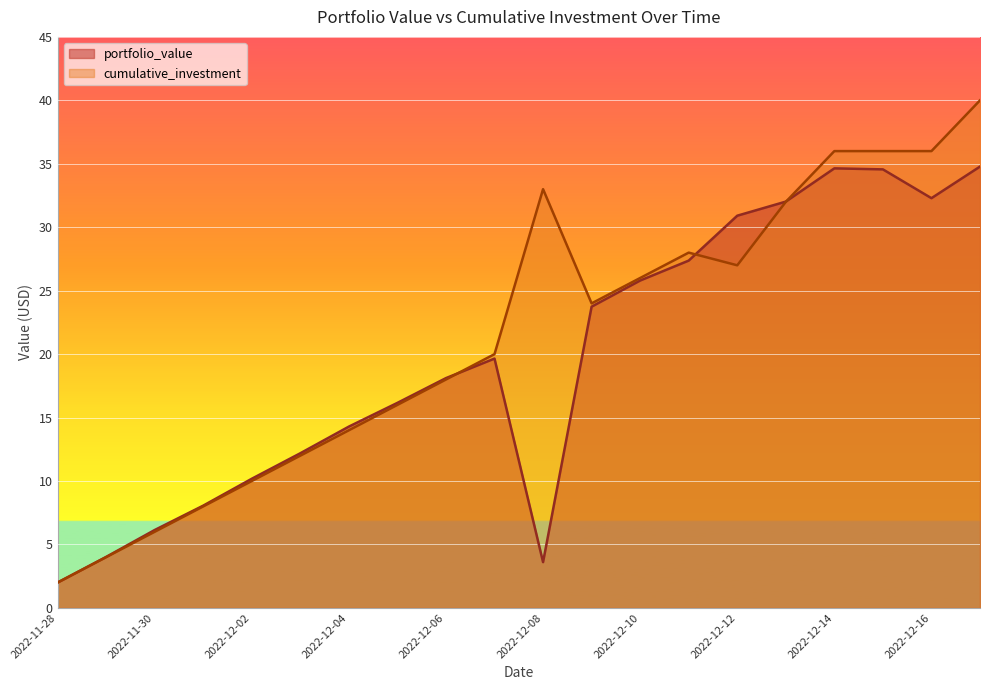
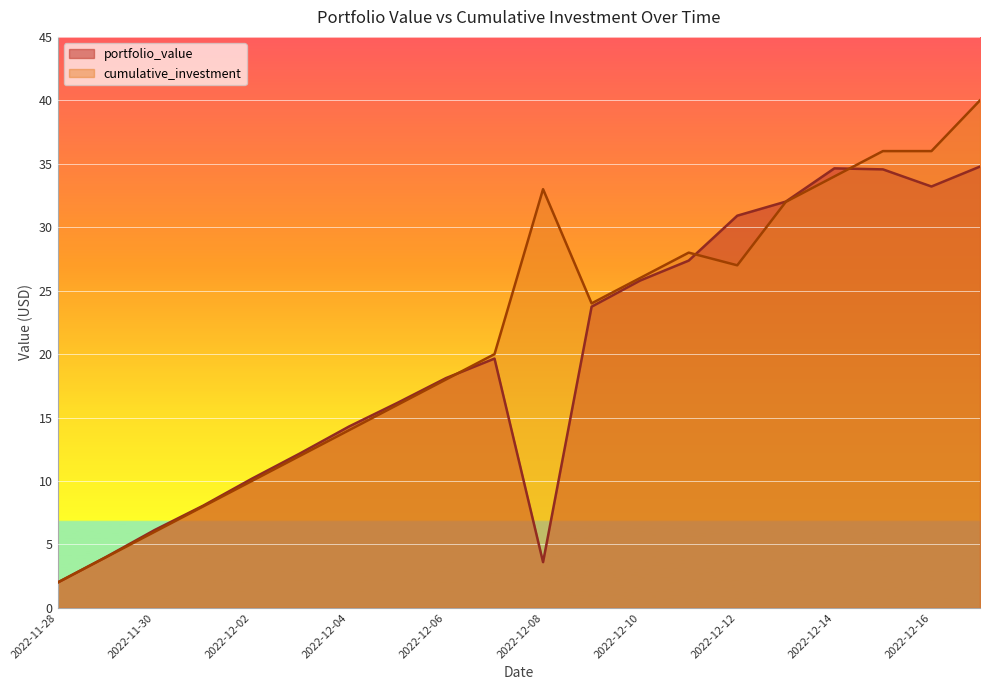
cumulative_investment, 2022-12-14: 36 -> 34
portfolio_value, 2022-12-16: 32.3 -> 33.2
